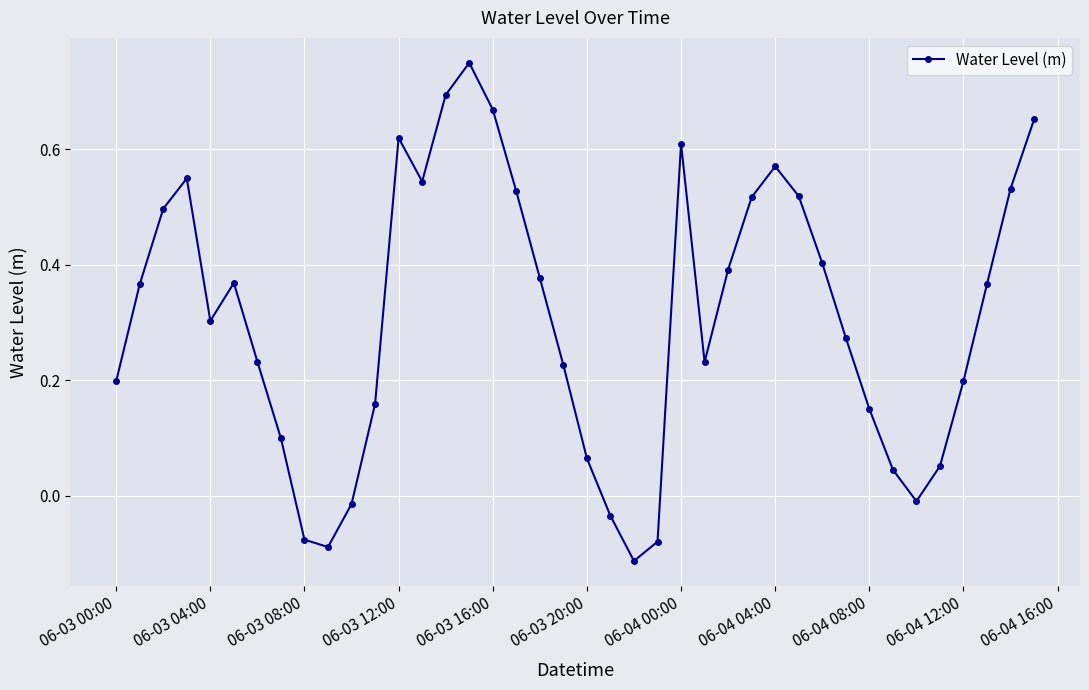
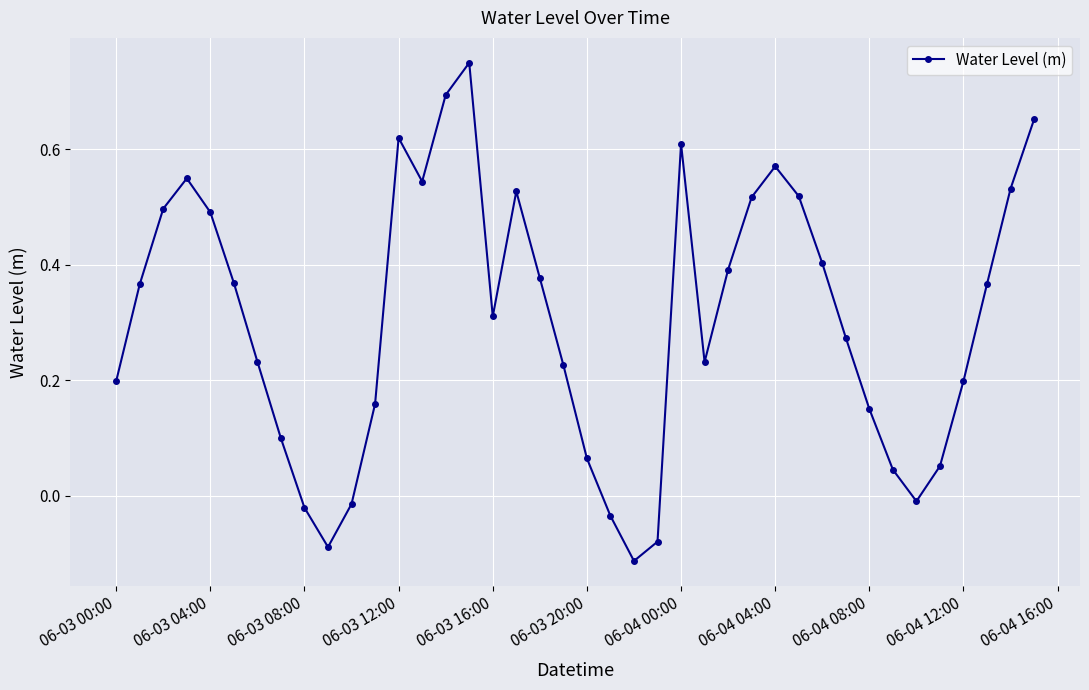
06-03 04:00: 0.30 -> 0.49
06-03 08:00: -0.08 -> -0.02
06-03 16:00: 0.67 -> 0.31
